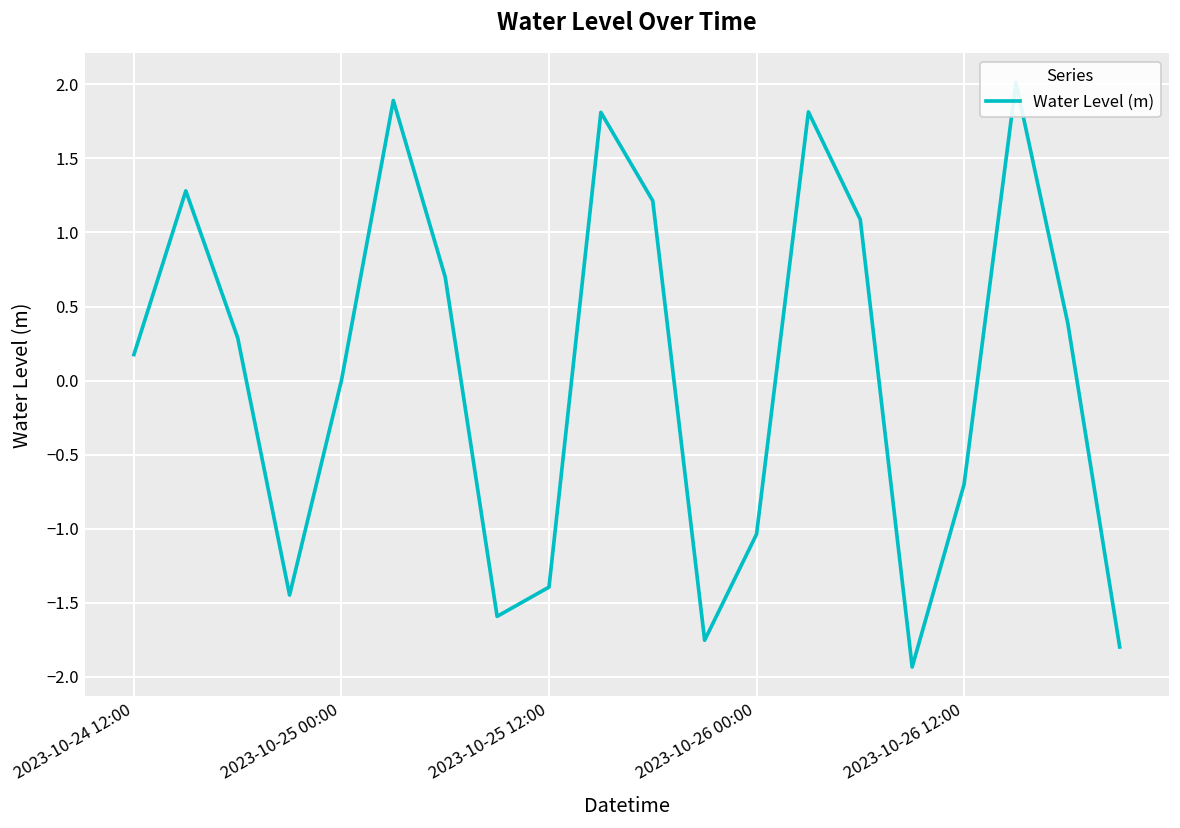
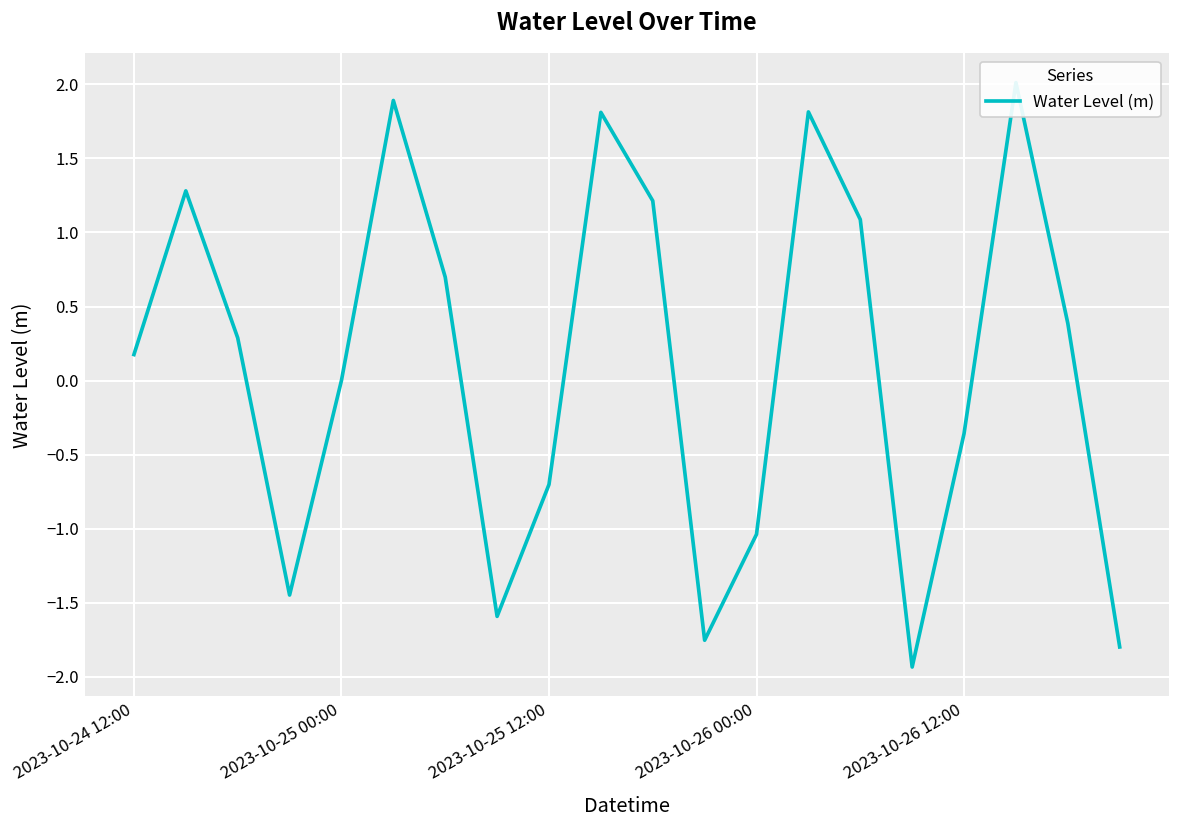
2023-10-25 12:00: -1.39 -> -0.70
2023-10-26 12:00: -0.70 -> -0.36
